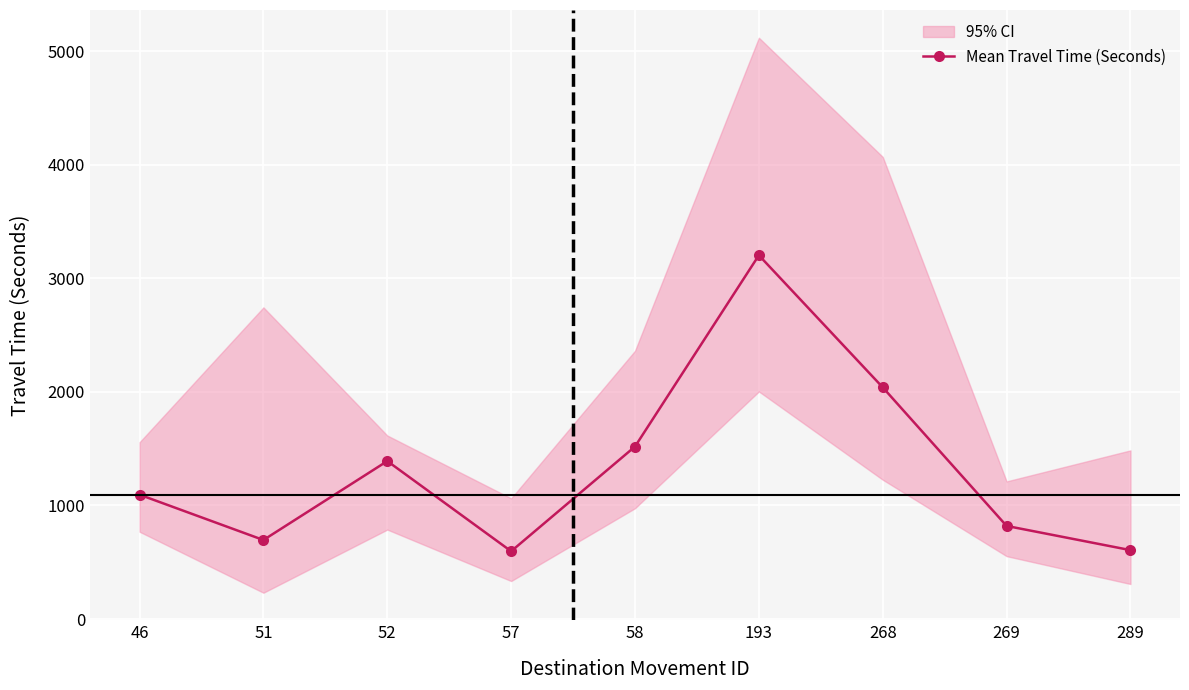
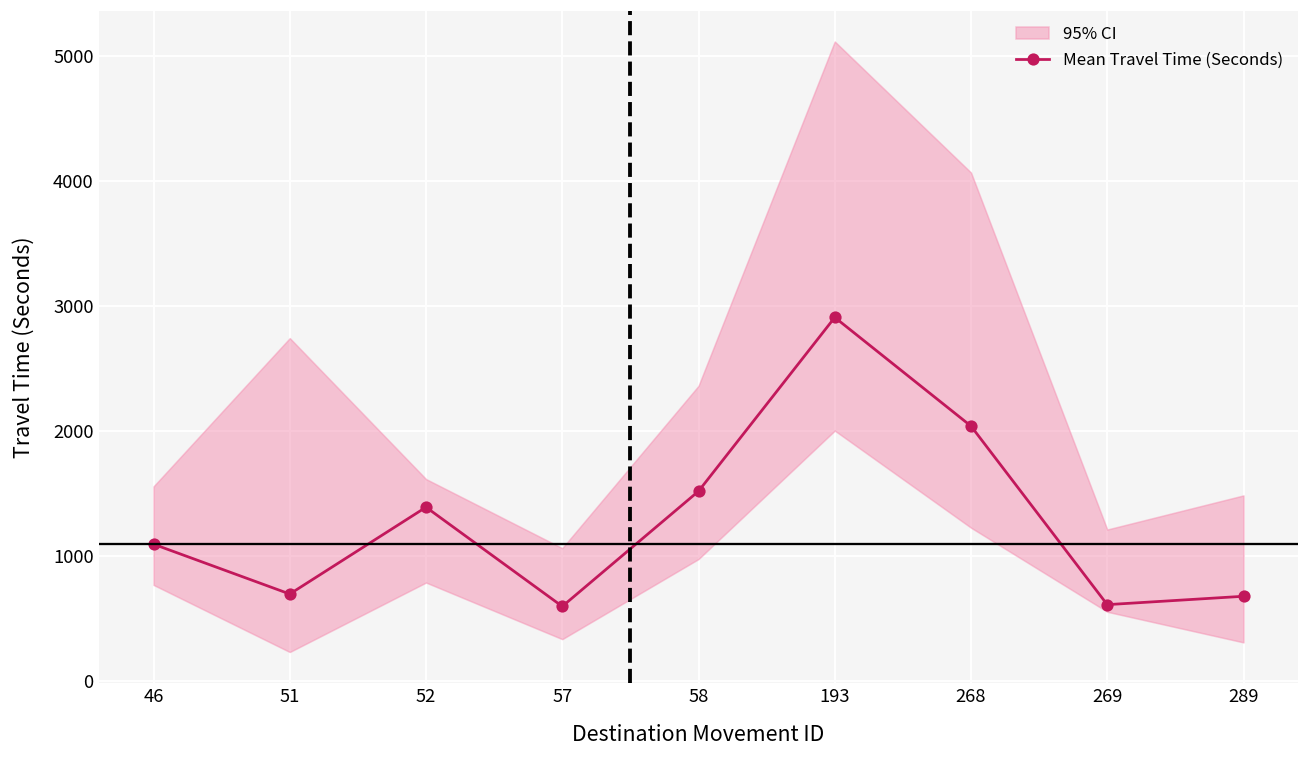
Mean Travel Time (Seconds), 193: 3200 -> 2910
Mean Travel Time (Seconds), 269: 820 -> 610
Mean Travel Time (Seconds), 289: 610 -> 680
